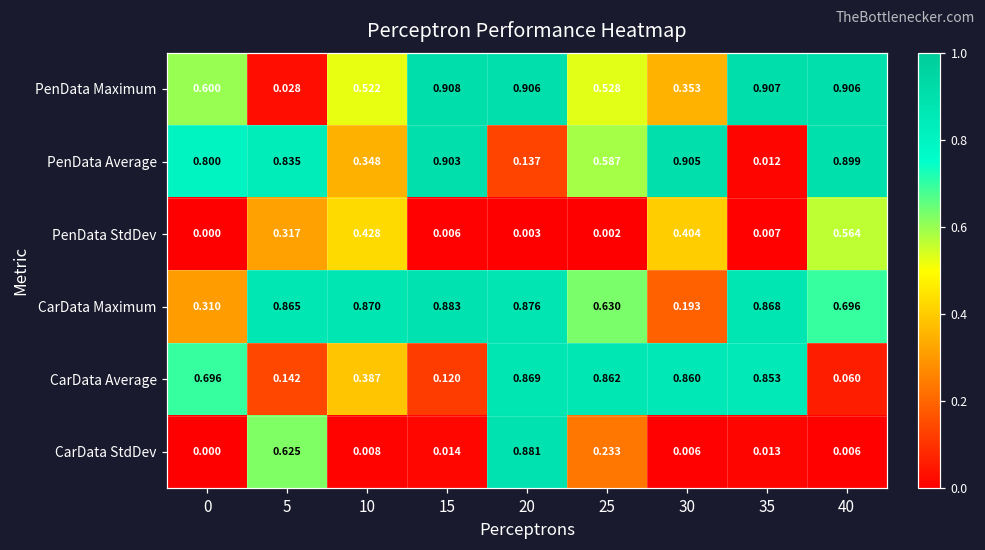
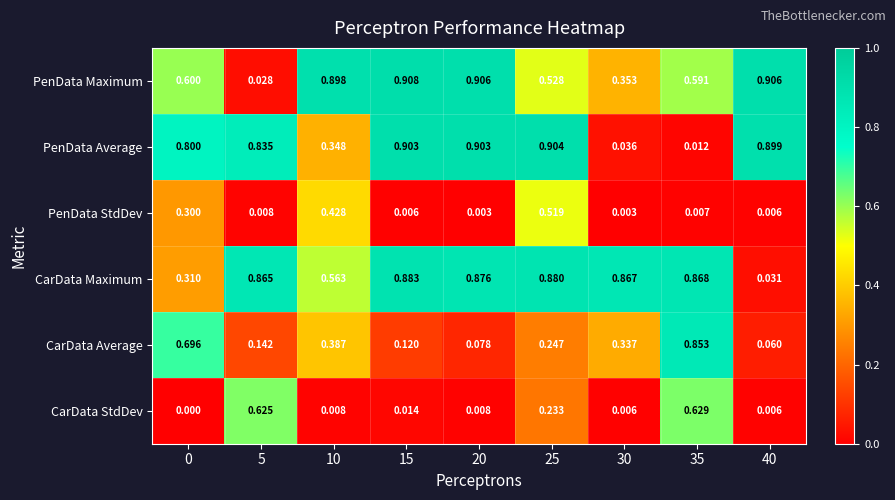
PenData Maximum, 10: 0.522 -> 0.898
PenData Maximum, 35: 0.907 -> 0.591
PenData Average, 20: 0.137 -> 0.903
PenData Average, 25: 0.587 -> 0.904
PenData Average, 30: 0.905 -> 0.036
PenData StdDev, 0: 0.000 -> 0.300
PenData StdDev, 5: 0.317 -> 0.008
PenData StdDev, 25: 0.002 -> 0.519
PenData StdDev, 30: 0.404 -> 0.003
PenData StdDev, 40: 0.564 -> 0.006
CarData Maximum, 10: 0.870 -> 0.563
CarData Maximum, 25: 0.630 -> 0.880
CarData Maximum, 30: 0.193 -> 0.867
CarData Maximum, 40: 0.696 -> 0.031
CarData Average, 20: 0.869 -> 0.078
CarData Average, 25: 0.862 -> 0.247
CarData Average, 30: 0.860 -> 0.337
CarData StdDev, 20: 0.881 -> 0.008
CarData StdDev, 35: 0.013 -> 0.629
